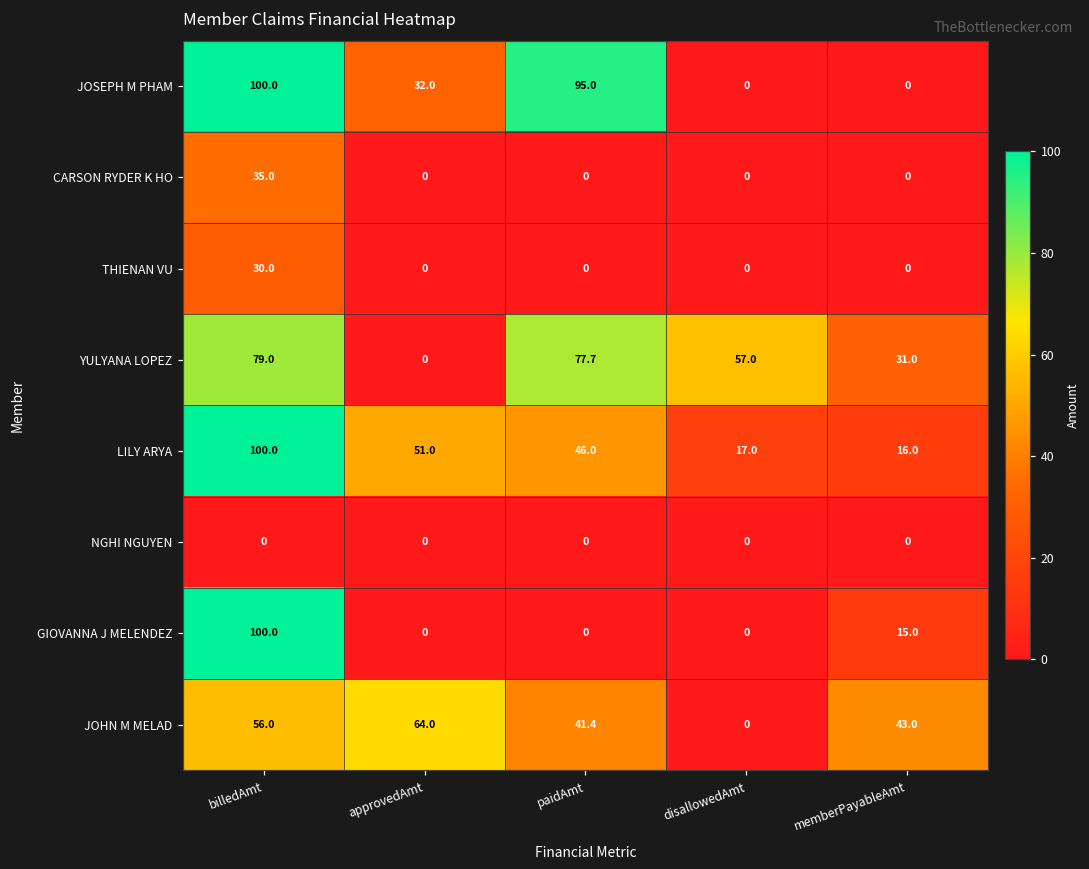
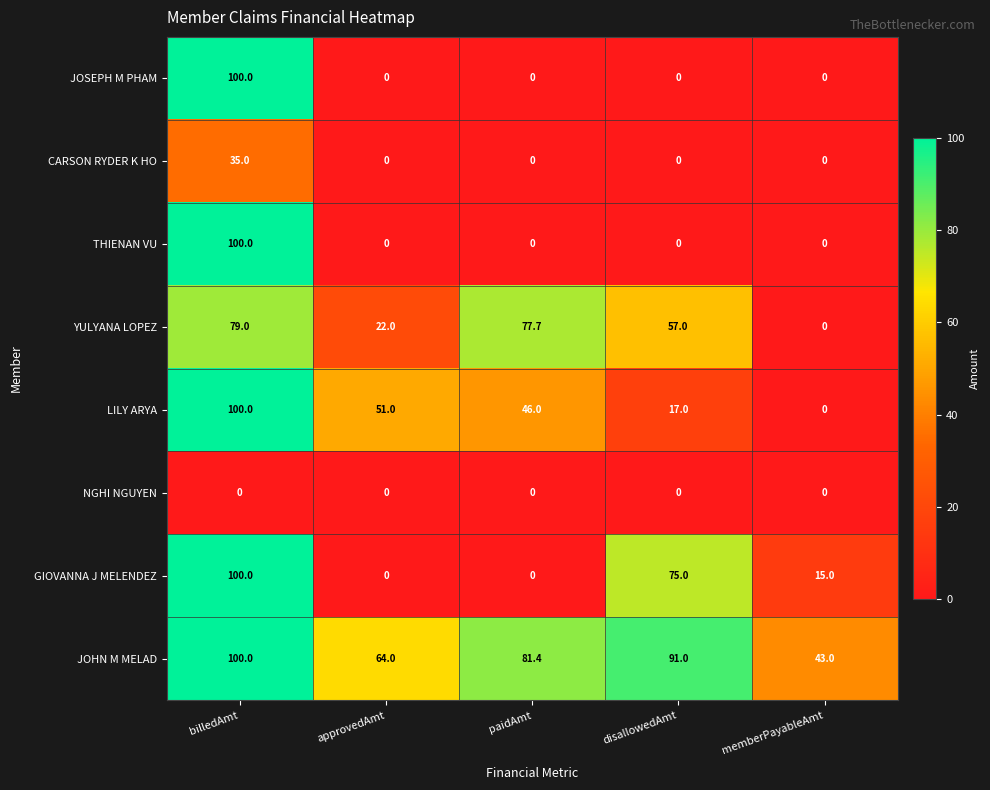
JOSEPH M PHAM, approvedAmt: 32.0 -> 0
JOSEPH M PHAM, paidAmt: 95.0 -> 0
THIENAN VU, billedAmt: 30.0 -> 100.0
YULYANA LOPEZ, approvedAmt: 0 -> 22.0
YULYANA LOPEZ, memberPayableAmt: 31.0 -> 0
LILY ARYA, memberPayableAmt: 16.0 -> 0
GIOVANNA J MELENDEZ, disallowedAmt: 0 -> 75.0
JOHN M MELAD, billedAmt: 56.0 -> 100.0
JOHN M MELAD, paidAmt: 41.4 -> 81.4
JOHN M MELAD, disallowedAmt: 0 -> 91.0
